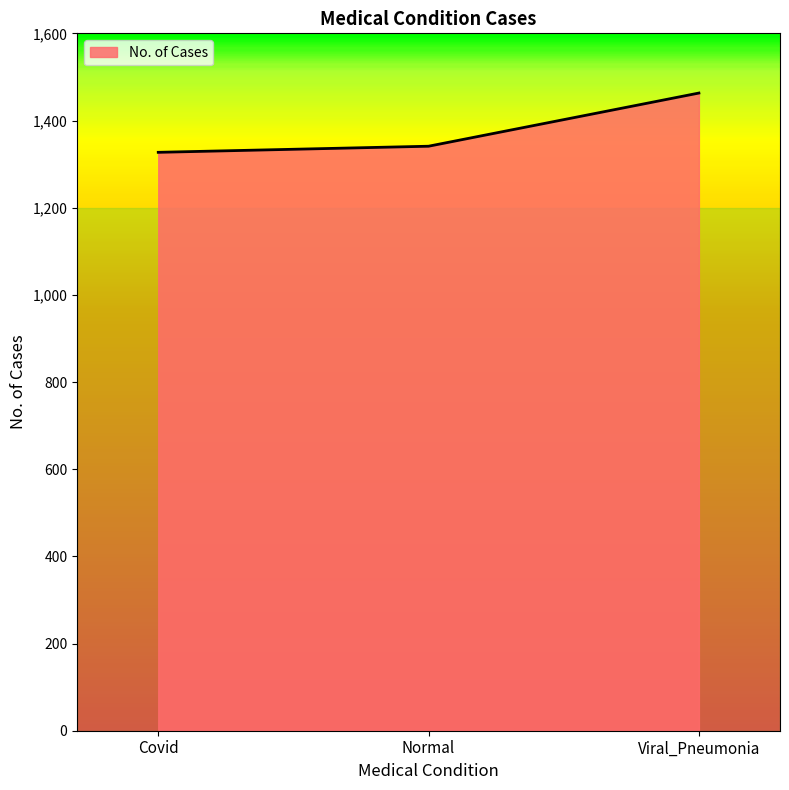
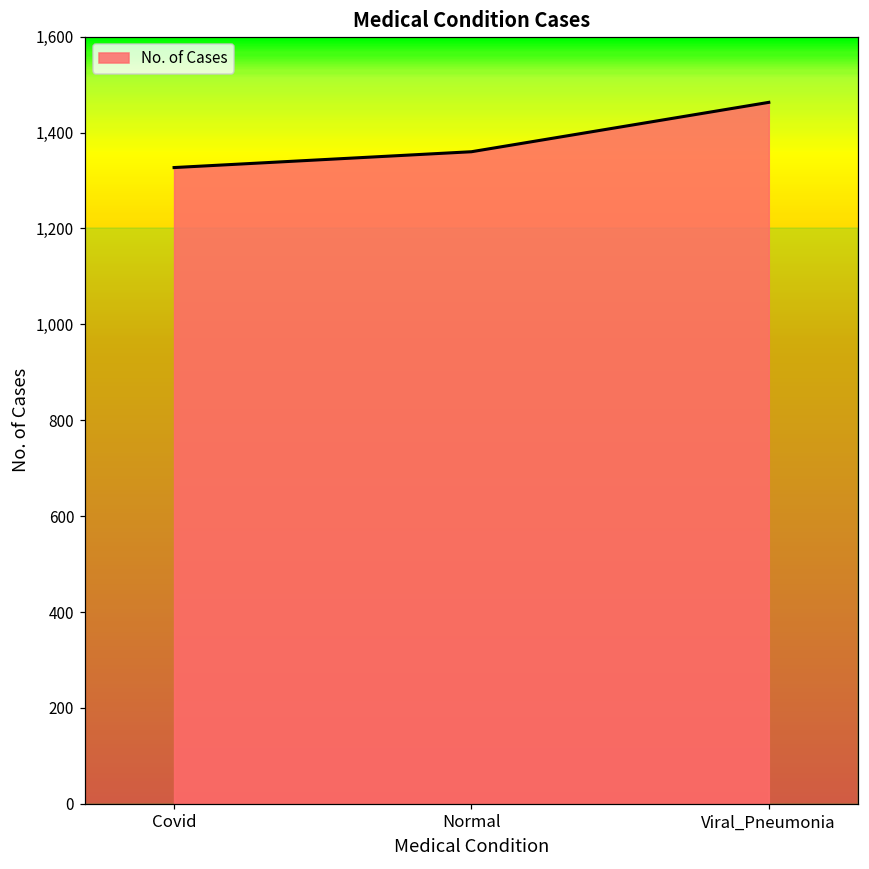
Normal: 1,340 -> 1,360
